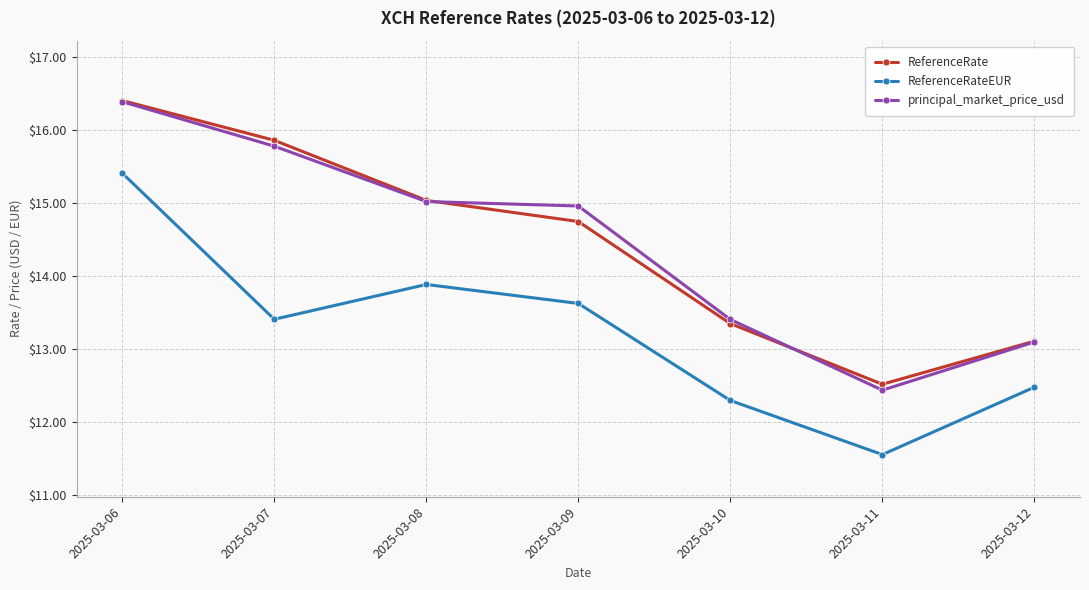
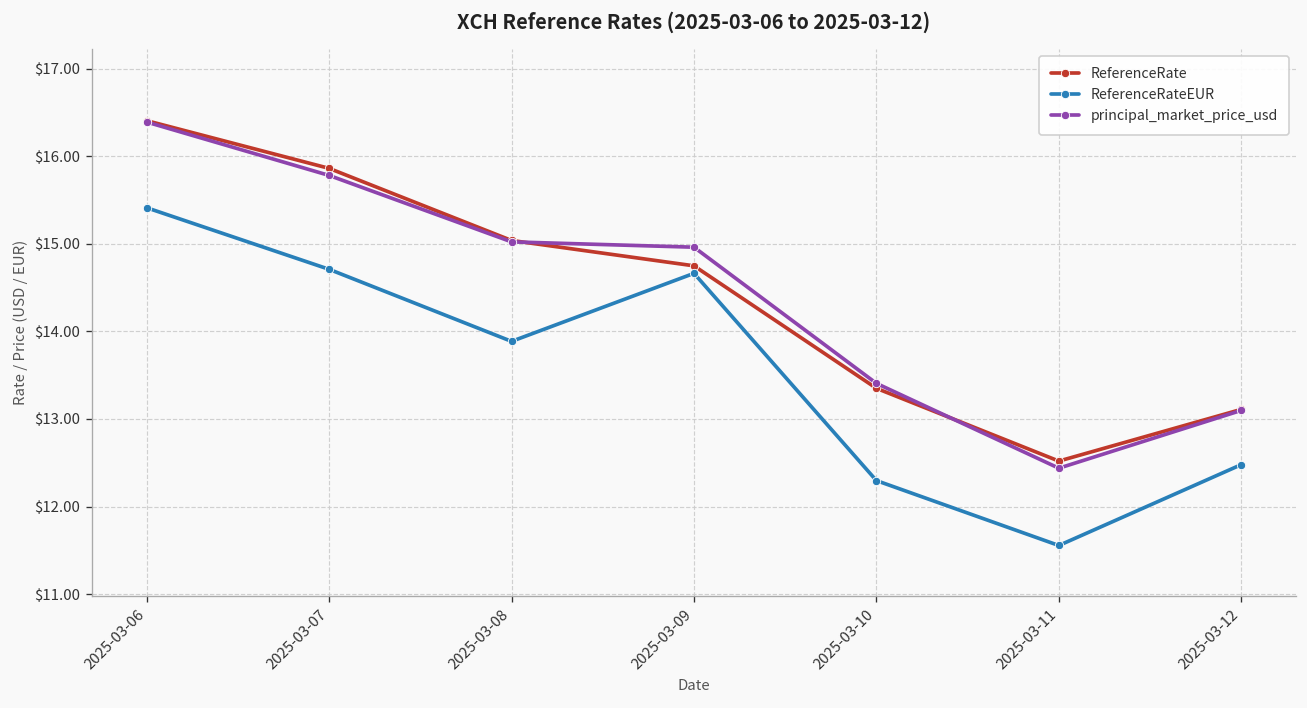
ReferenceRateEUR, 2025-03-07: $13.4 -> $14.7
ReferenceRateEUR, 2025-03-09: $13.6 -> $14.7
